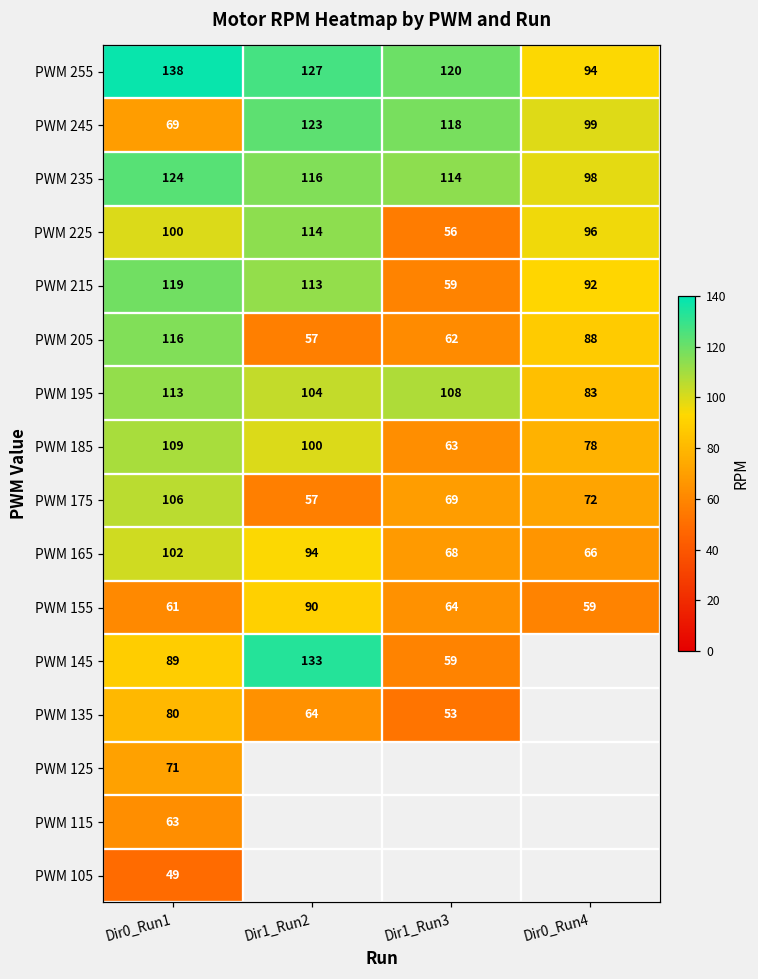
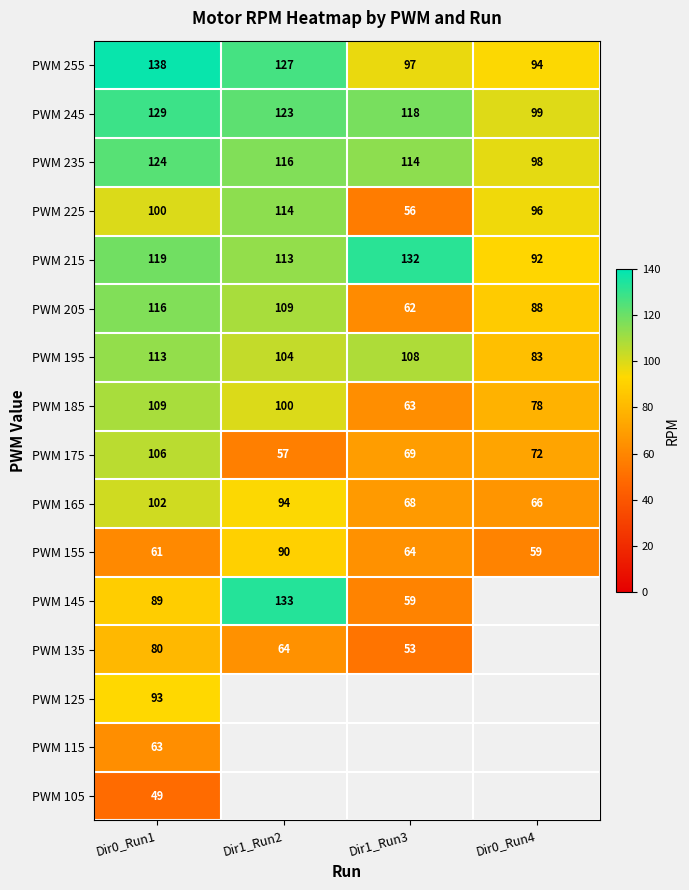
PWM 255, Dir1_Run3: 120 -> 97
PWM 245, Dir0_Run1: 69 -> 129
PWM 215, Dir1_Run3: 59 -> 132
PWM 205, Dir1_Run2: 57 -> 109
PWM 125, Dir0_Run1: 71 -> 93
